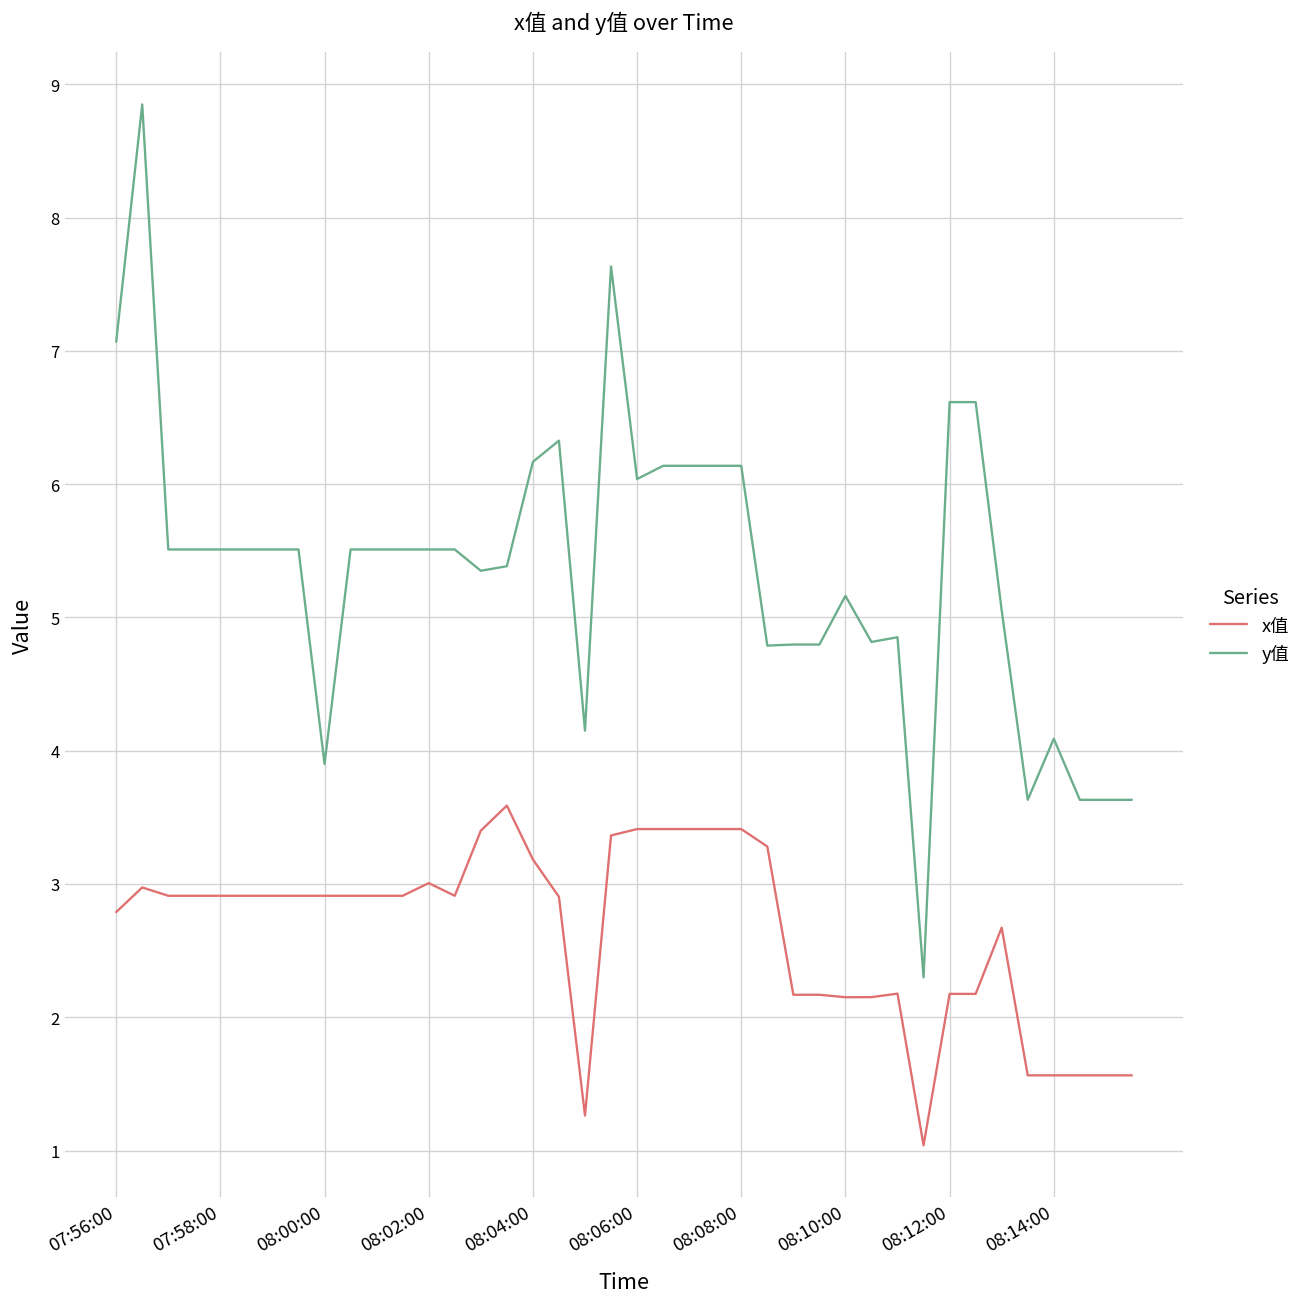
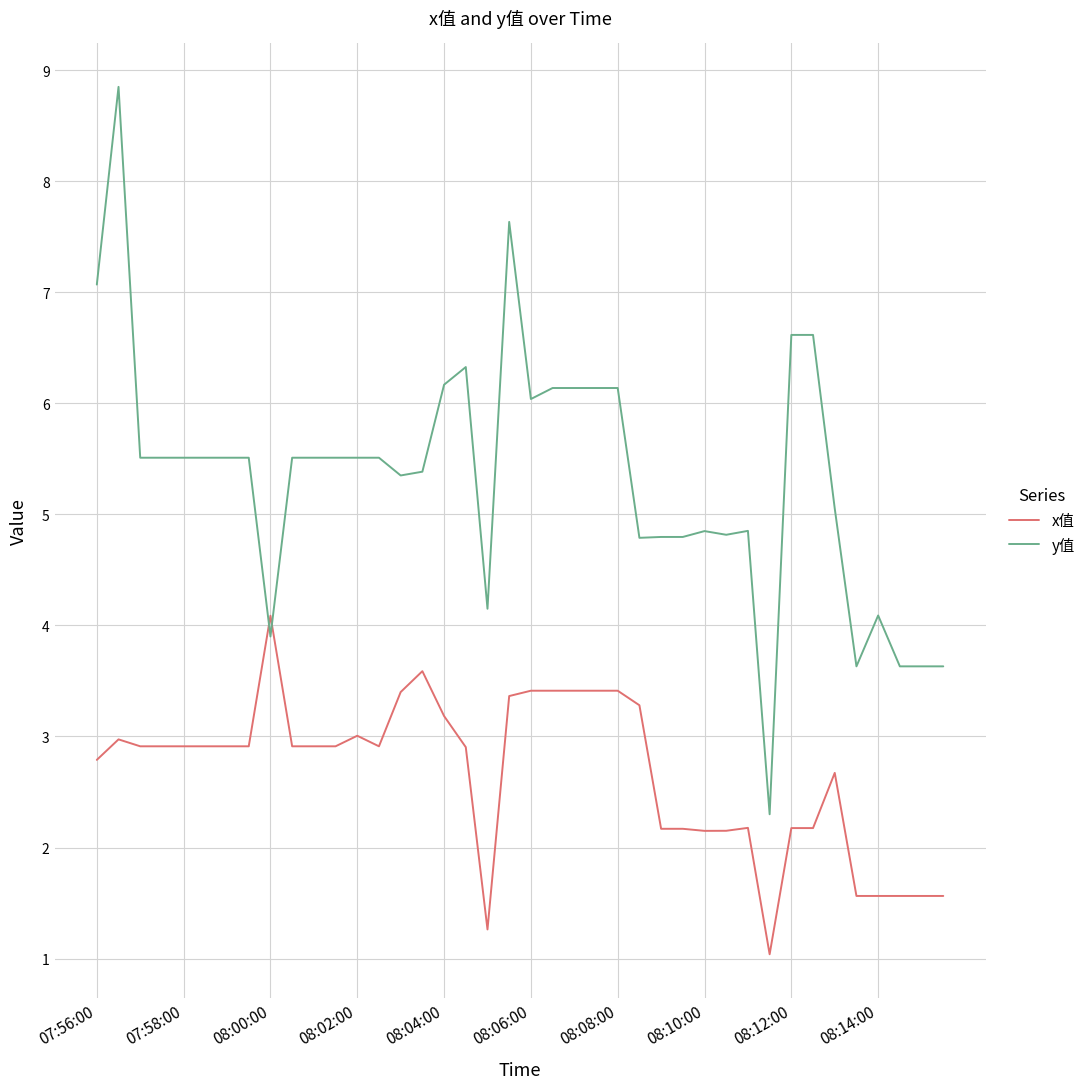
x值, 08:00:00: 2.91 -> 4.09
y值, 08:10:00: 5.16 -> 4.85
